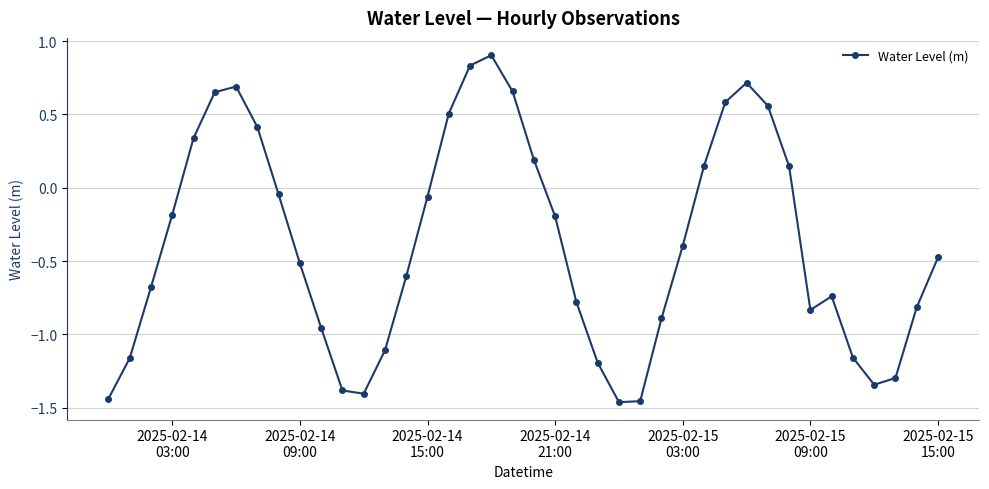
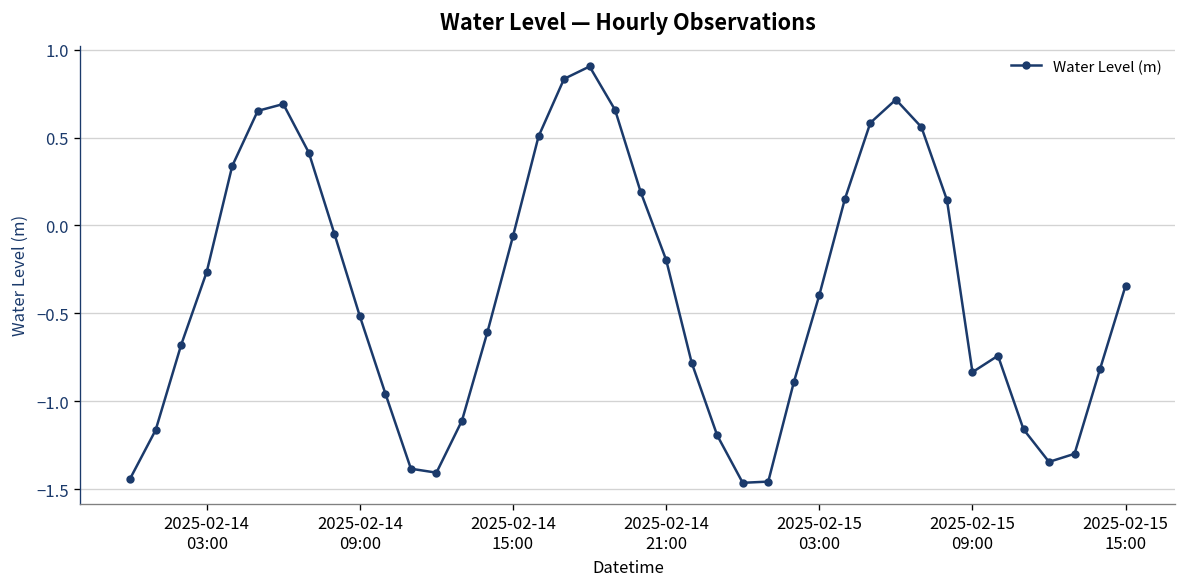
2025-02-14 03:00: -0.18 -> -0.26
2025-02-15 15:00: -0.48 -> -0.34
